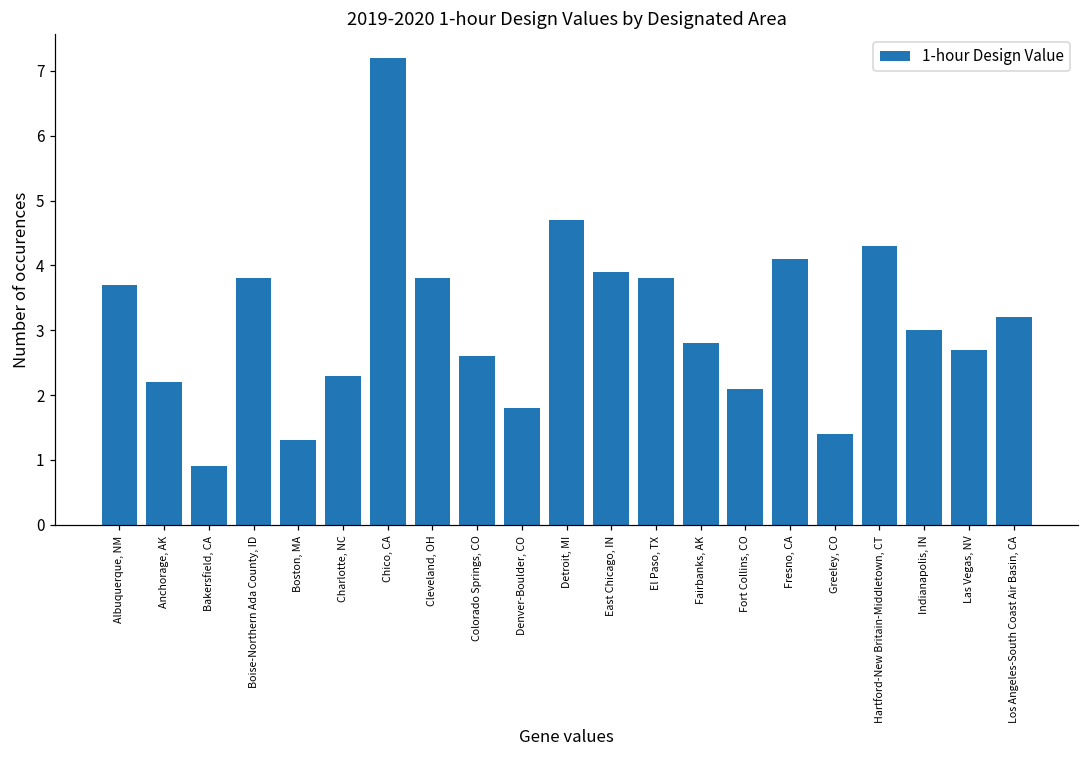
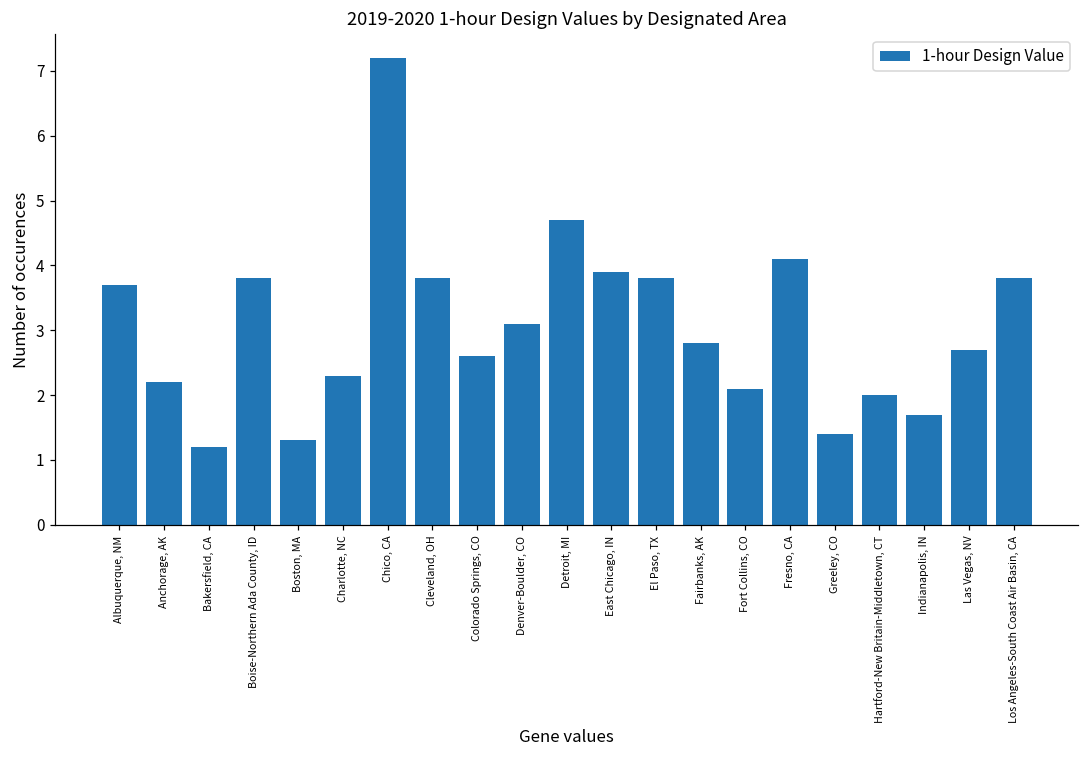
Bakersfield, CA: 0.9 -> 1.2
Denver-Boulder, CO: 1.8 -> 3.1
Hartford-New Britain-Middletown, CT: 4.3 -> 2.0
Indianapolis, IN: 3.0 -> 1.7
Los Angeles-South Coast Air Basin, CA: 3.2 -> 3.8
